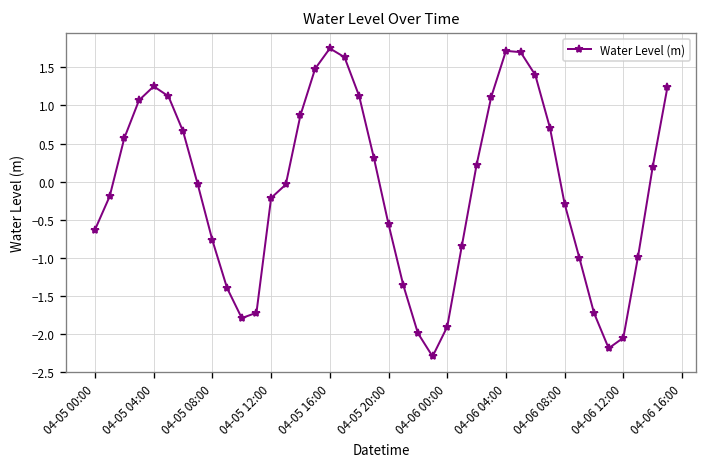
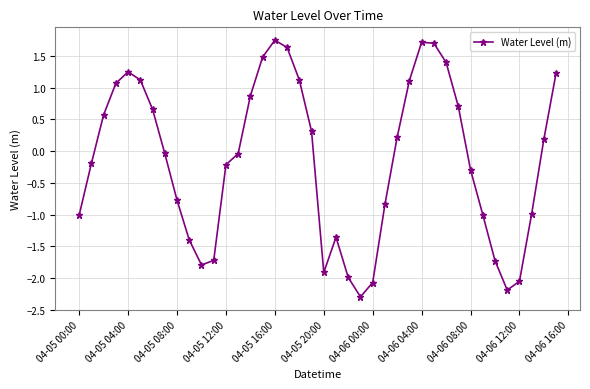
04-05 00:00: -0.6 -> -1.0
04-05 20:00: -0.6 -> -1.9
04-06 00:00: -1.9 -> -2.1
